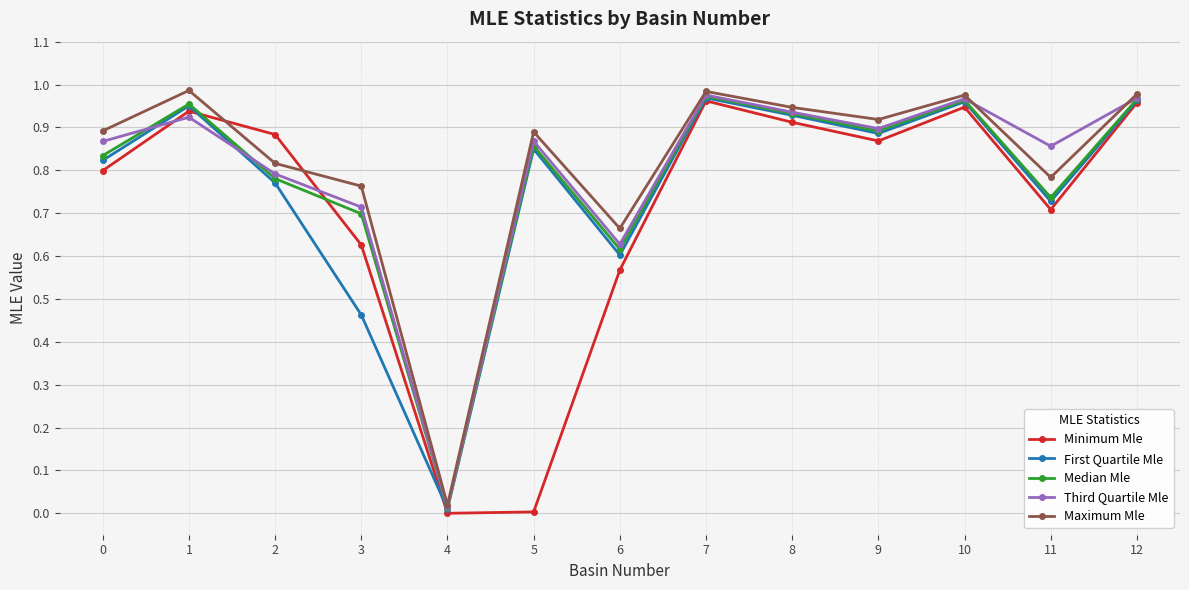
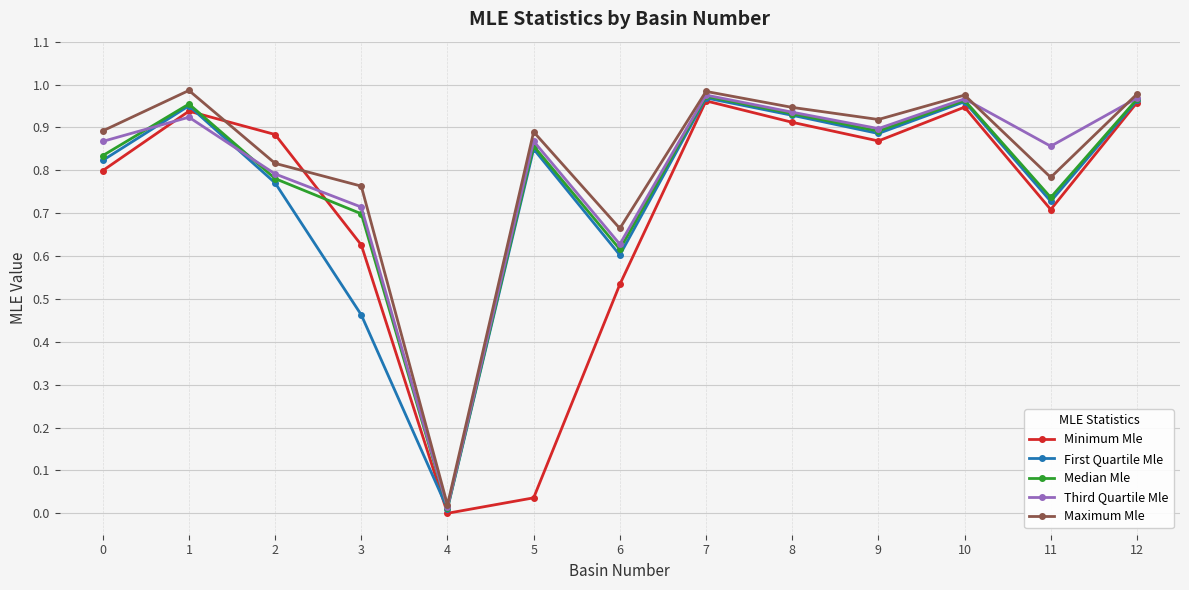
Minimum Mle, 5: 0.00 -> 0.04
Minimum Mle, 6: 0.57 -> 0.53
